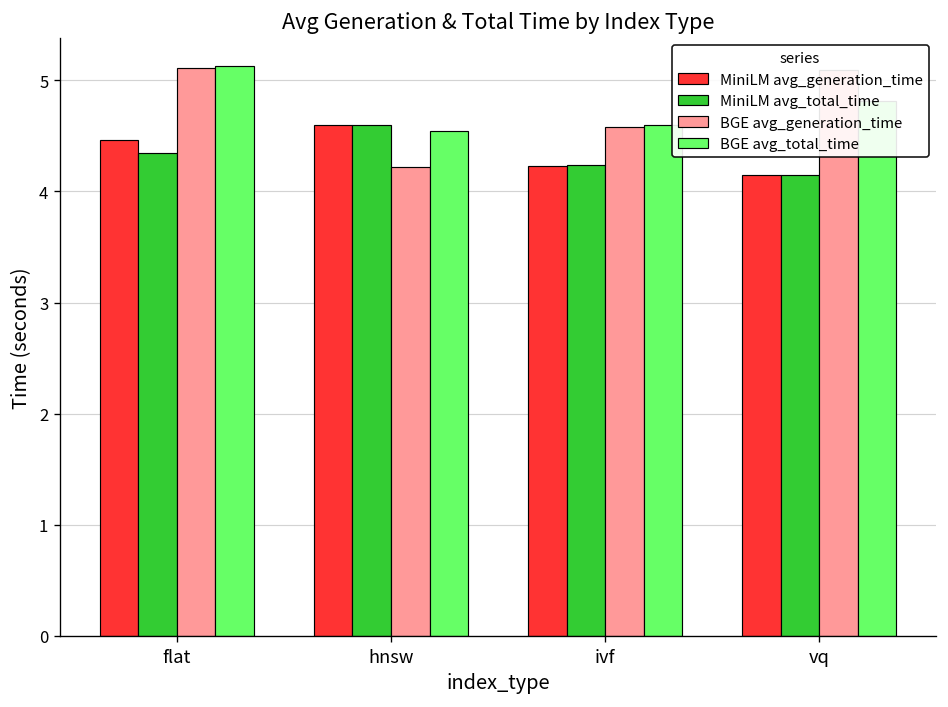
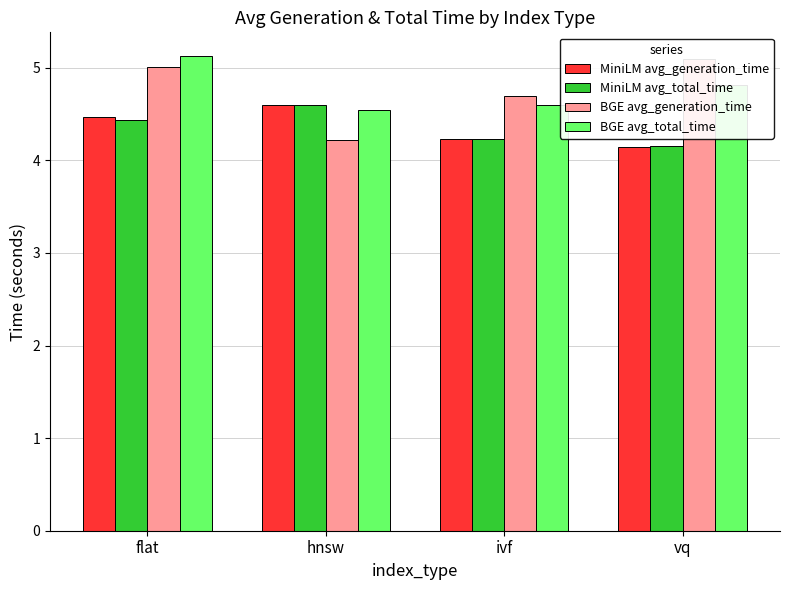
MiniLM avg_total_time, flat: 4.3 -> 4.4
BGE avg_generation_time, flat: 5.1 -> 5.0
BGE avg_generation_time, ivf: 4.6 -> 4.7
